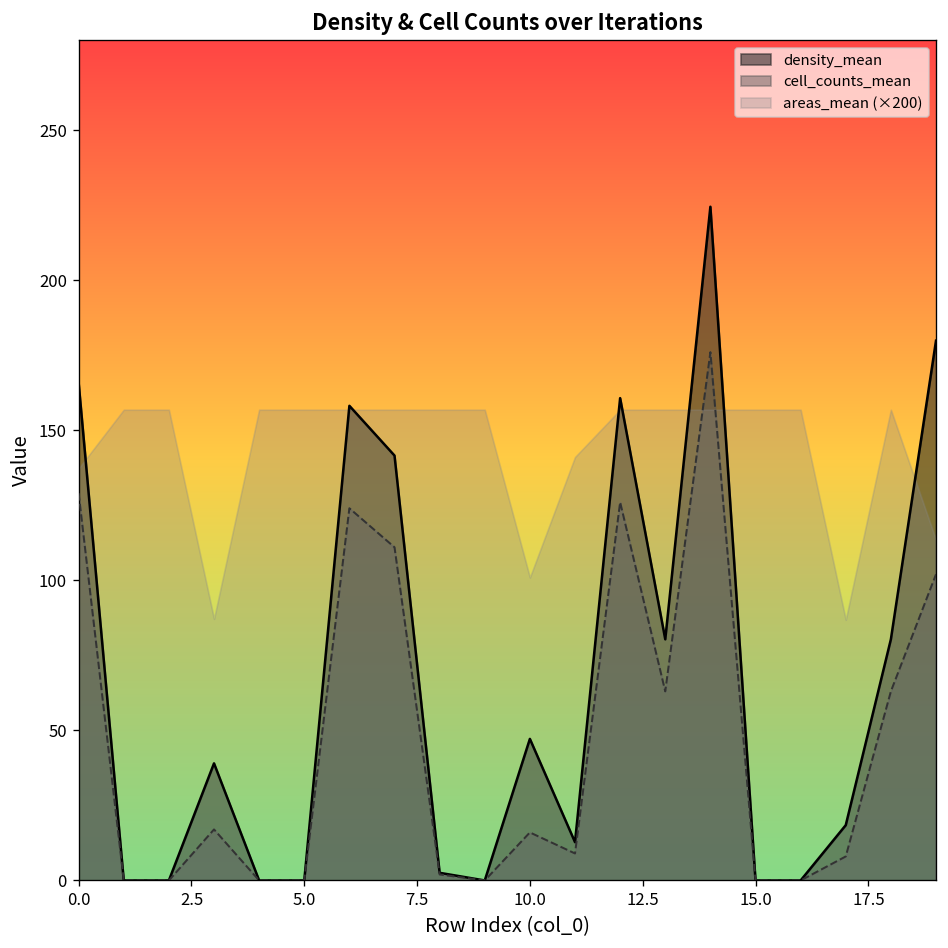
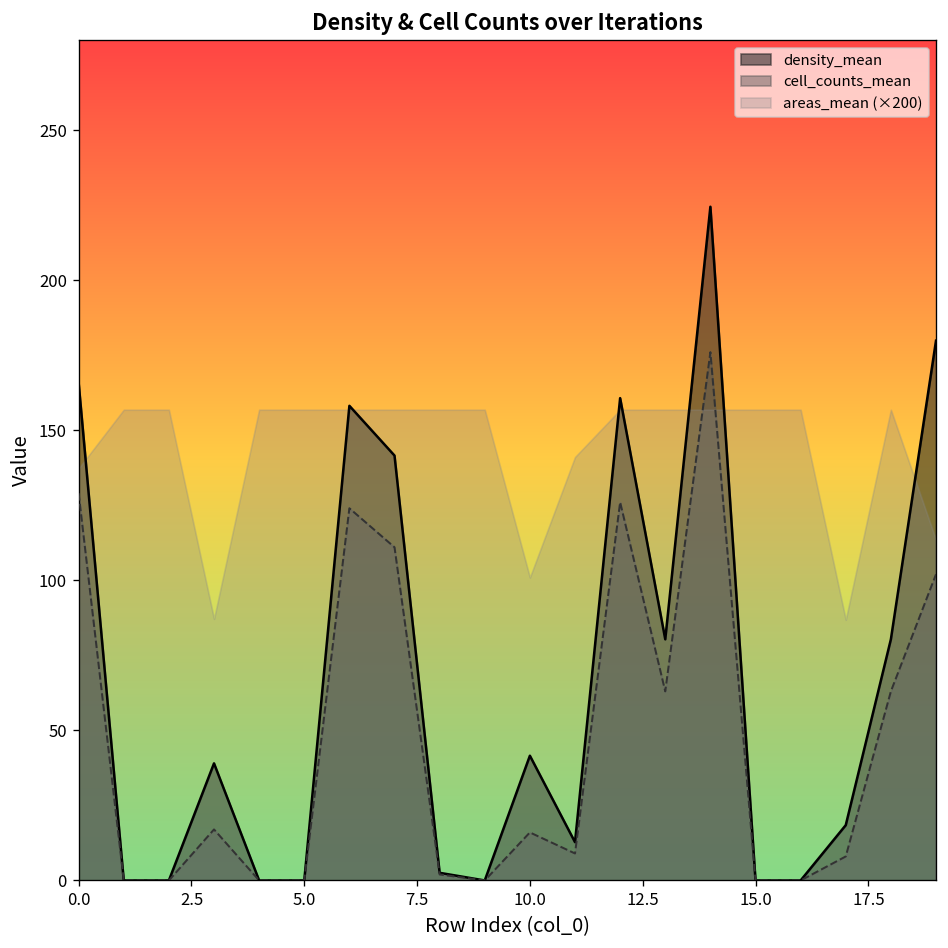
density_mean, 10.0: 47 -> 42
